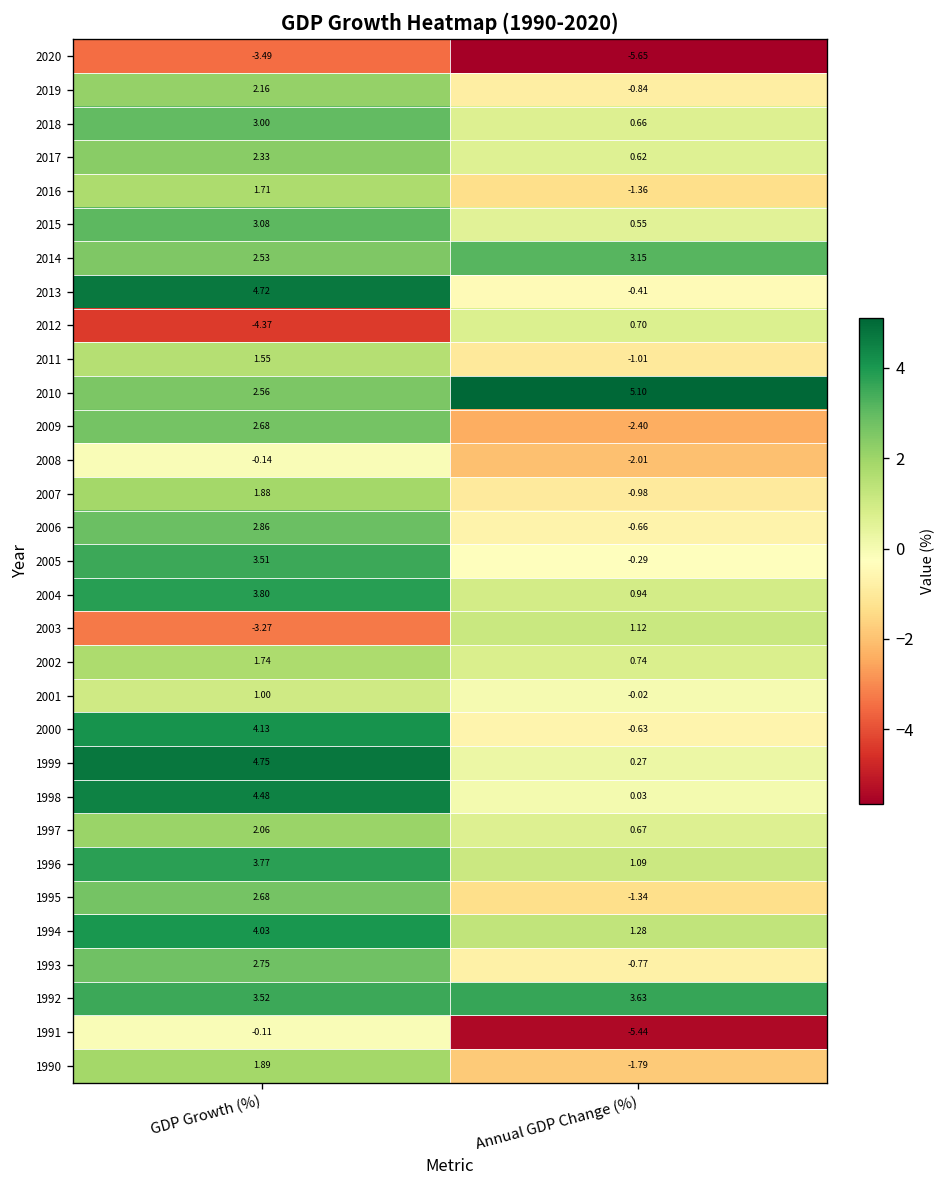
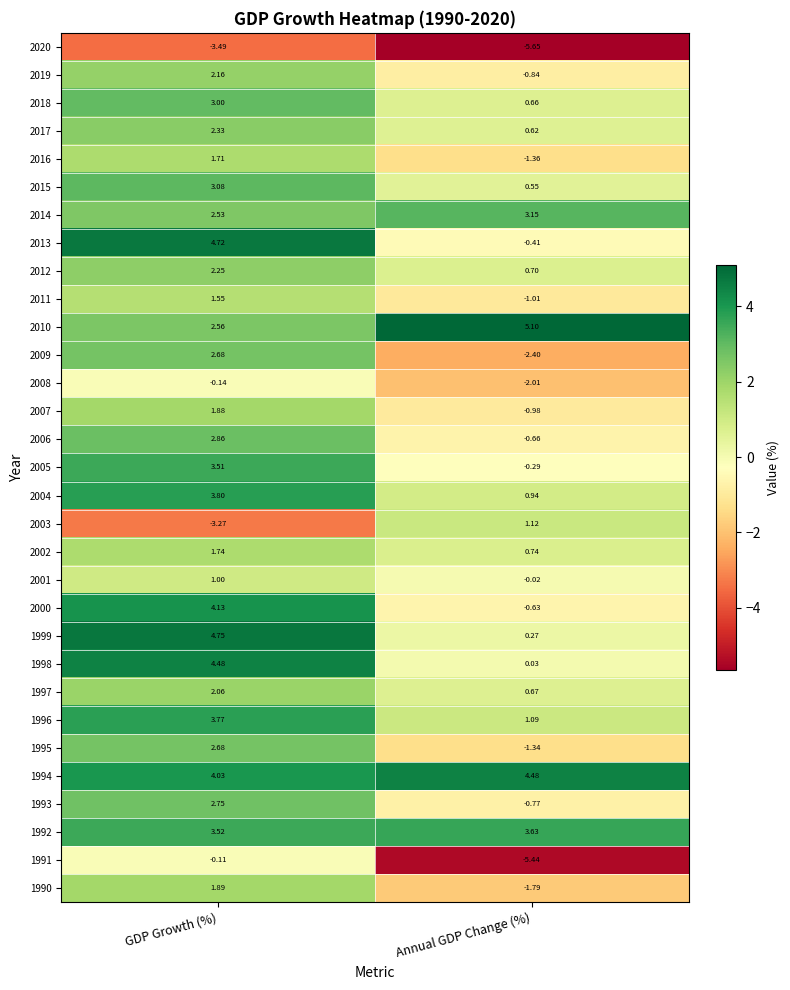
2012, GDP Growth (%): -4.37 -> 2.25
1994, Annual GDP Change (%): 1.28 -> 4.48
